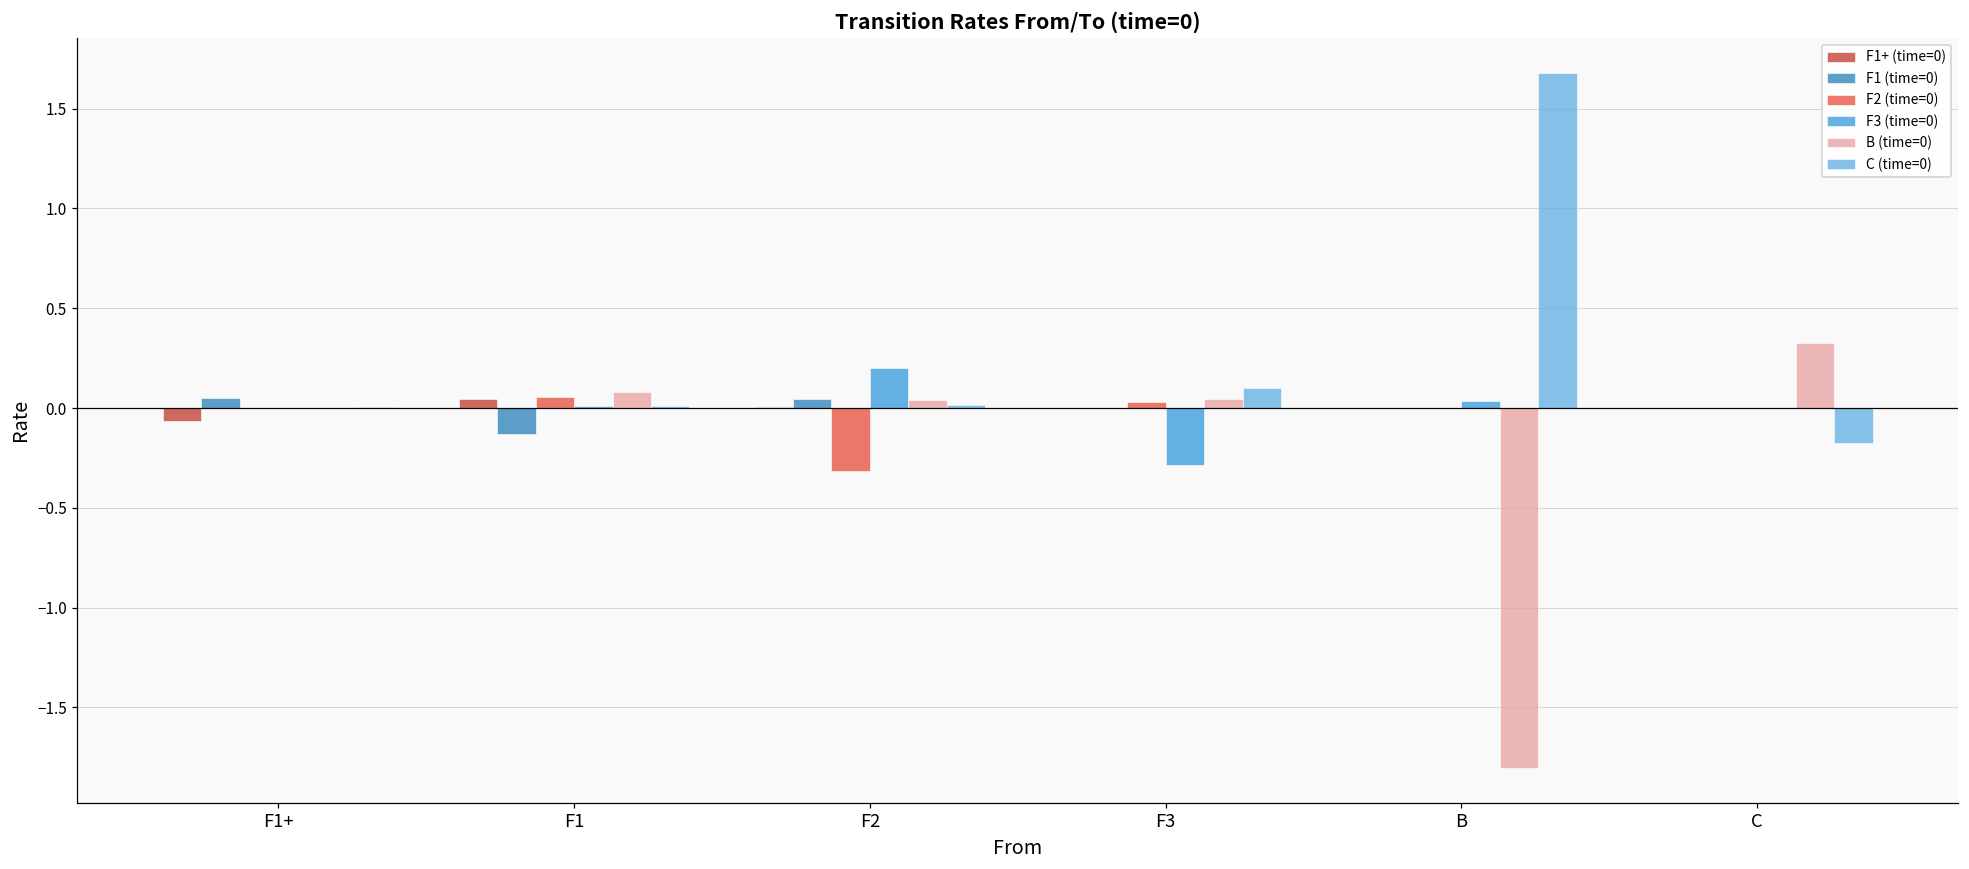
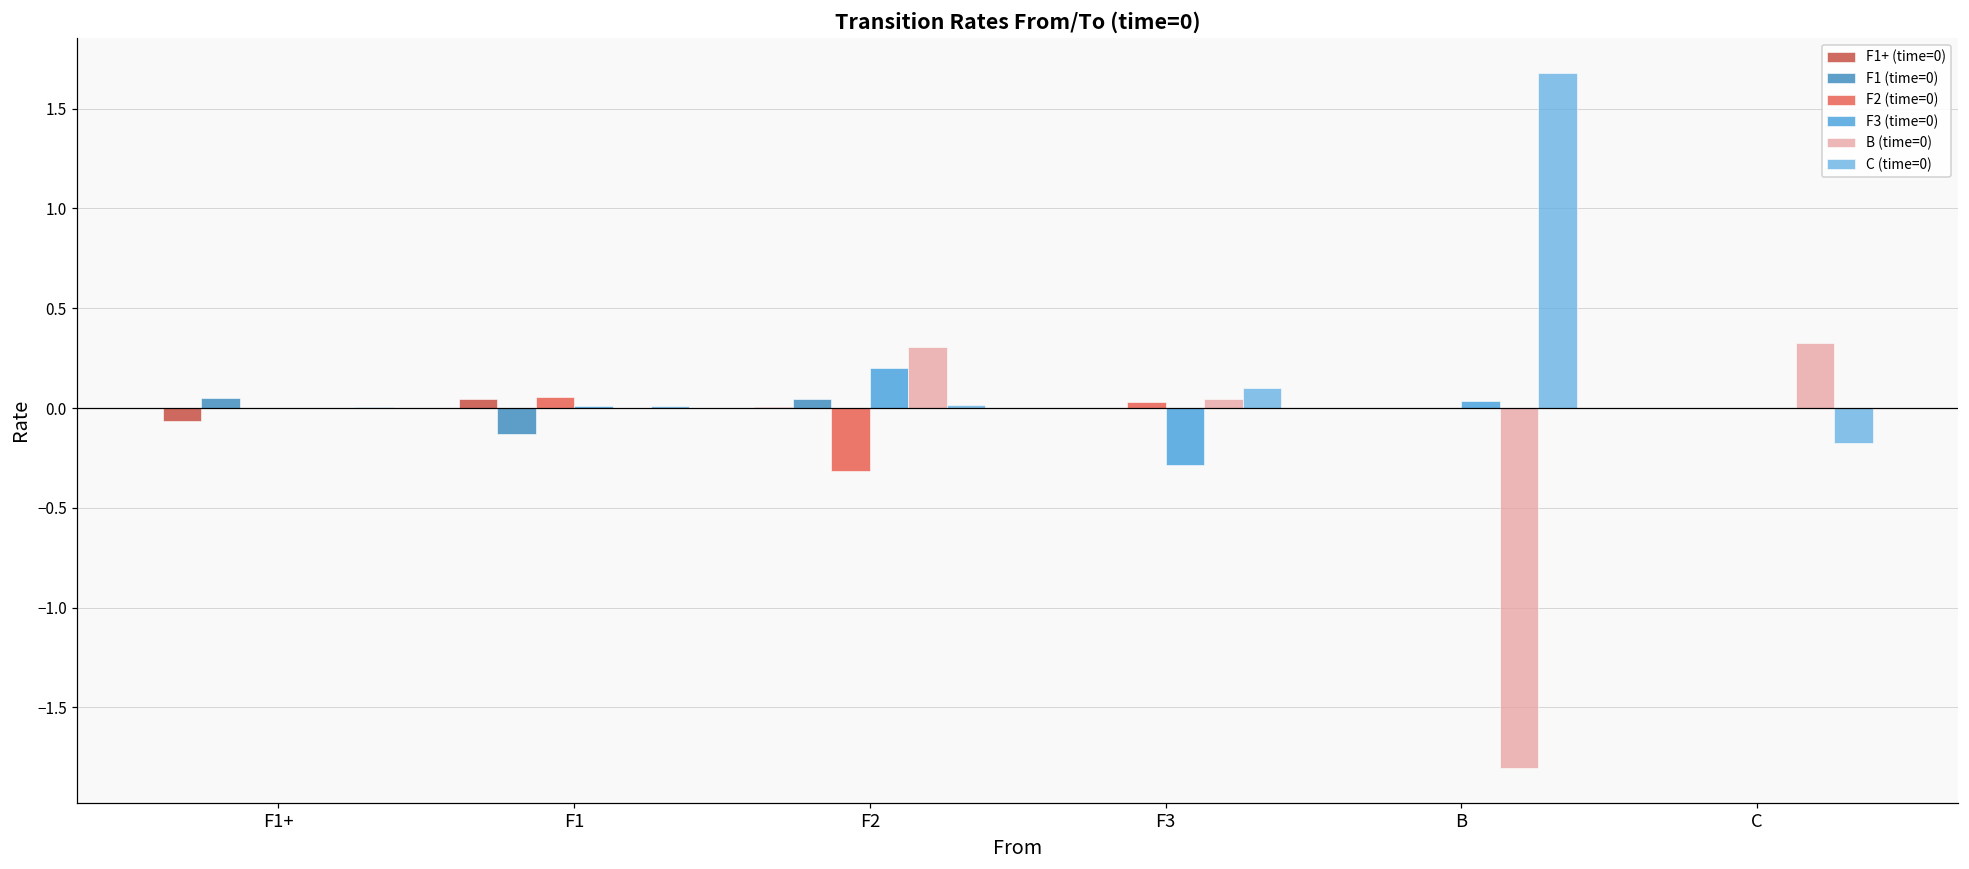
B (time=0), F1: 0.08 -> 0.00
B (time=0), F2: 0.04 -> 0.31
